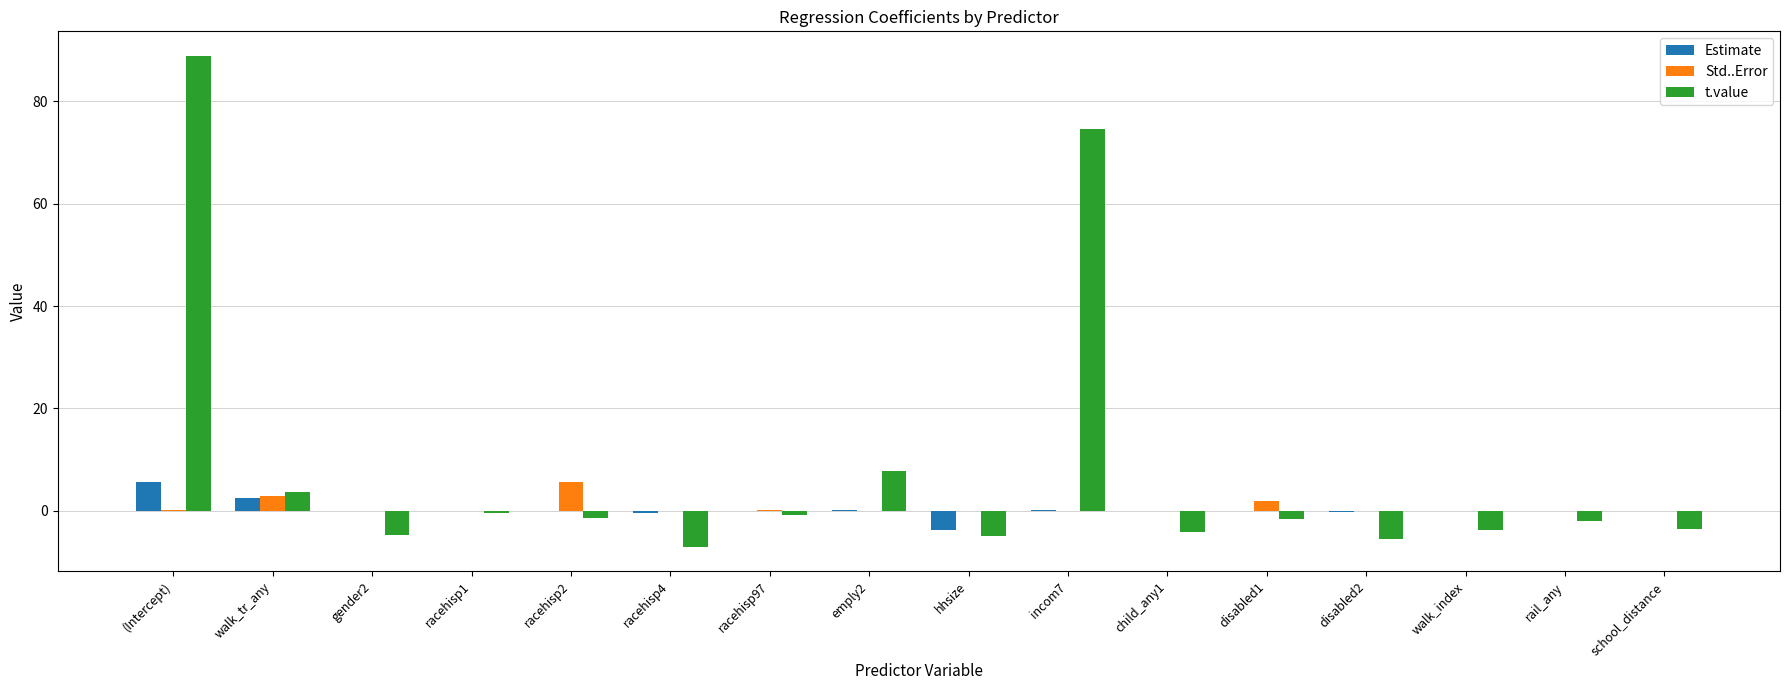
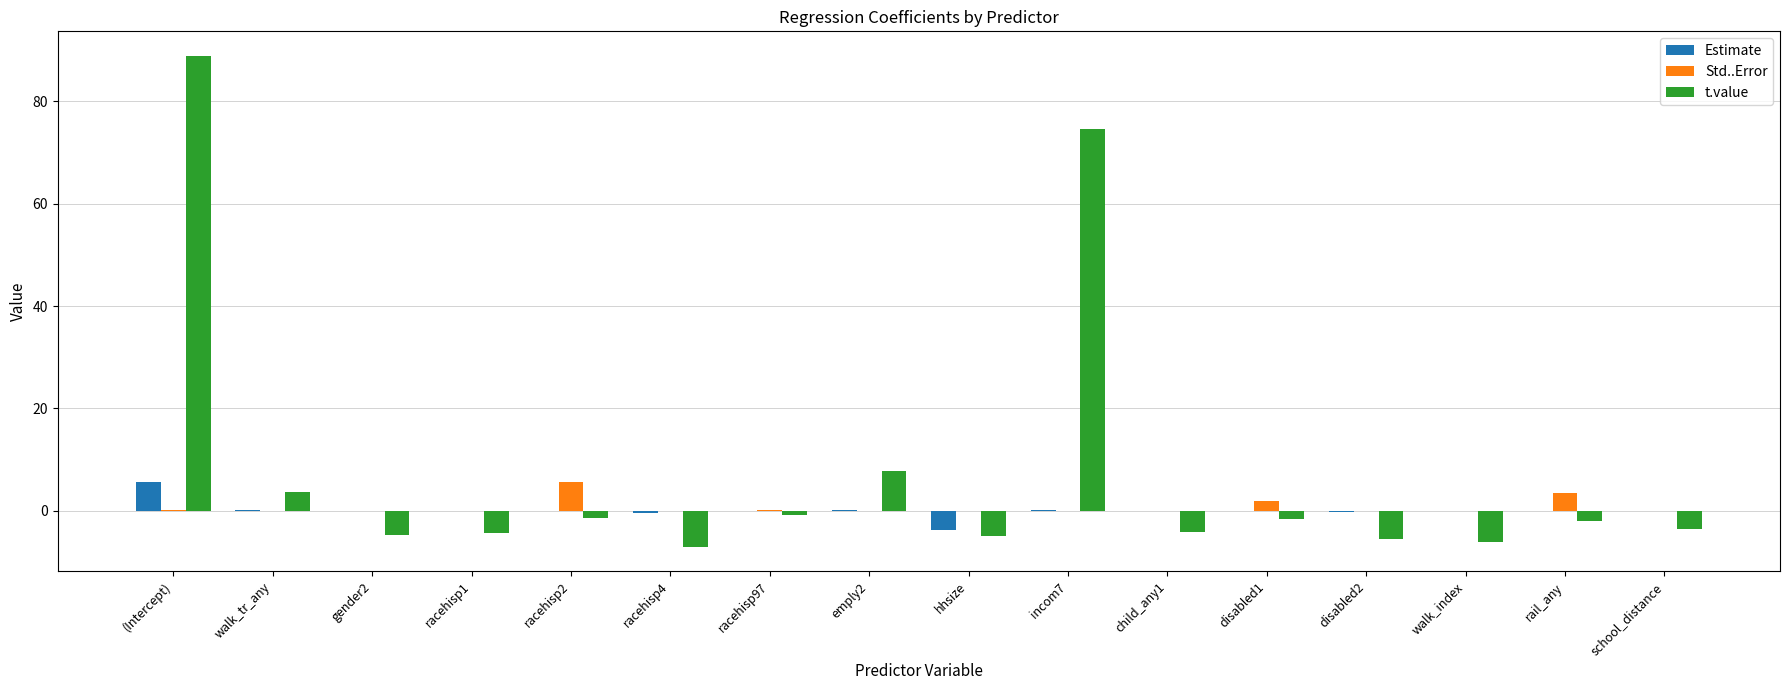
Estimate, walk_tr_any: 2 -> 0
Std..Error, walk_tr_any: 3 -> 0
t.value, racehisp1: 0 -> -4
t.value, walk_index: -4 -> -6
Std..Error, rail_any: 0 -> 3
